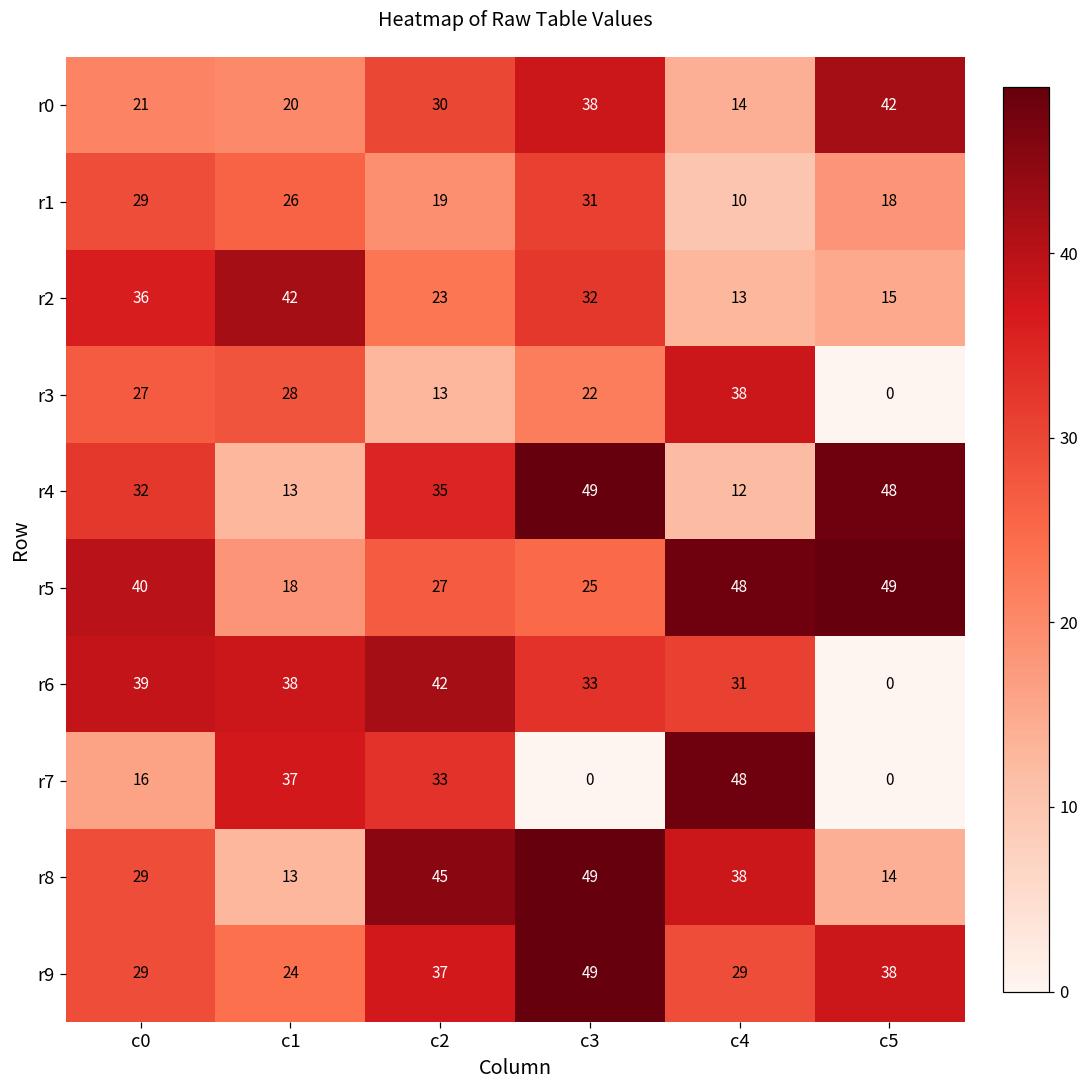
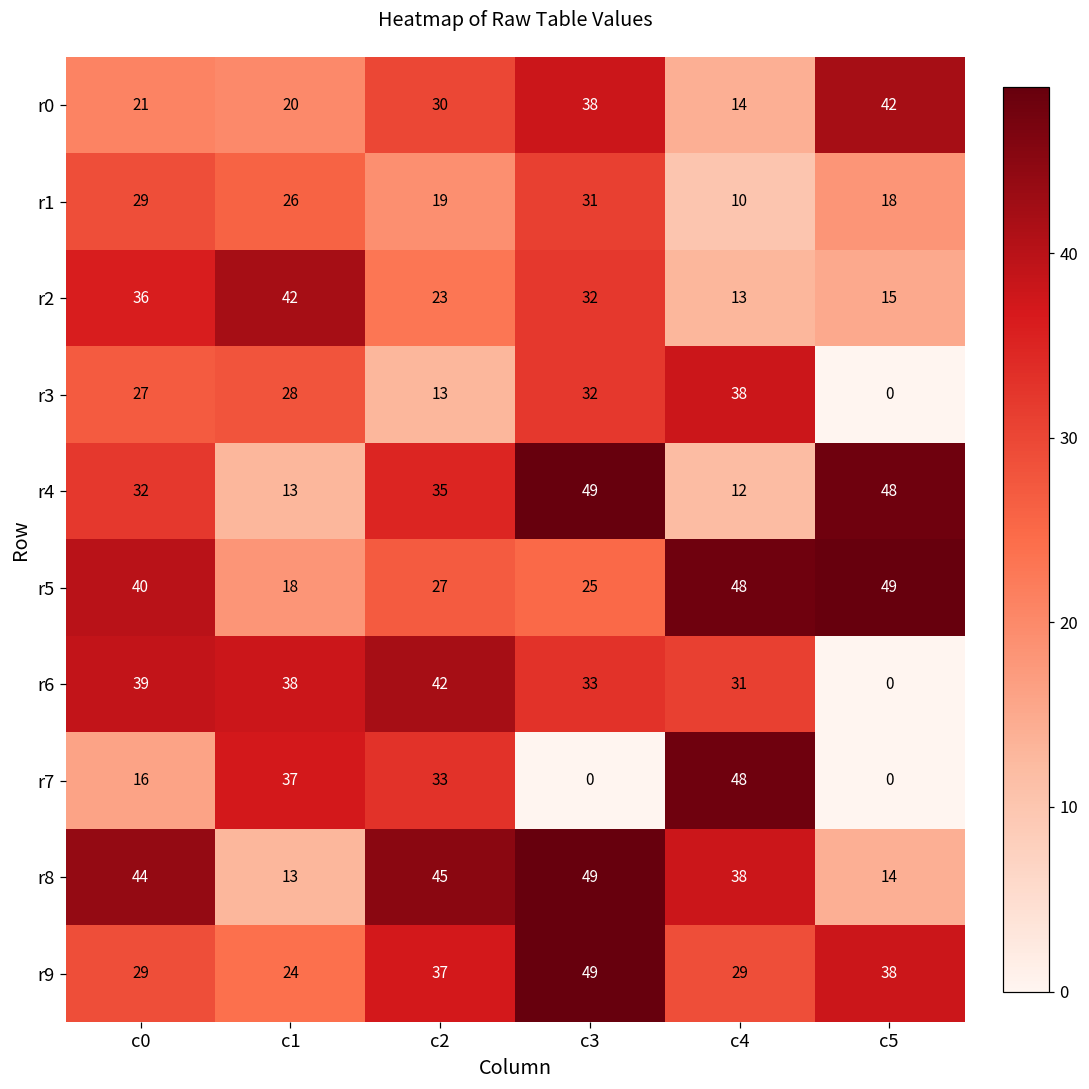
r3, c3: 22 -> 32
r8, c0: 29 -> 44
